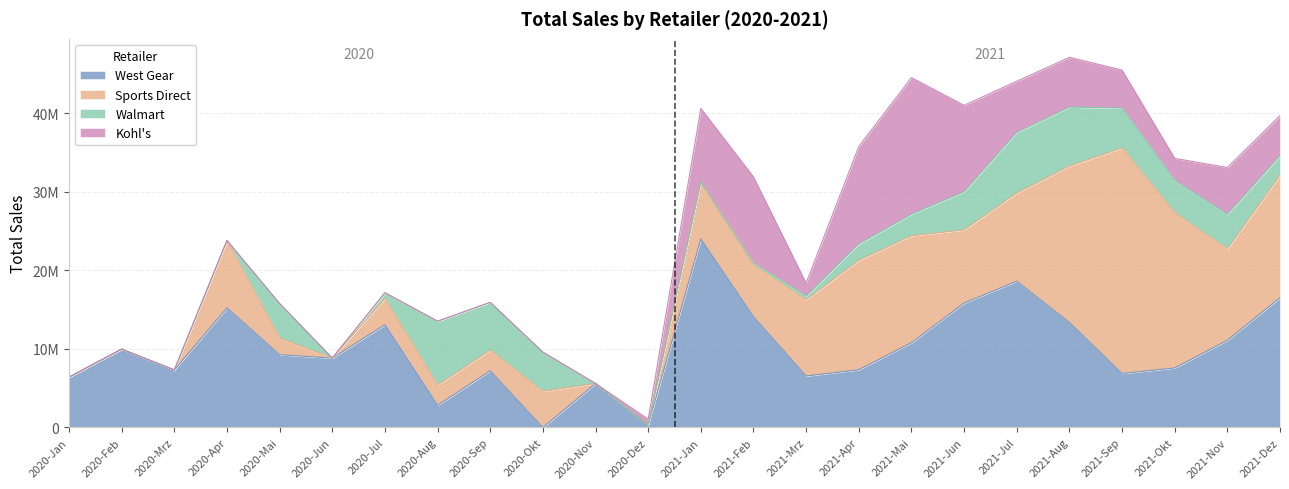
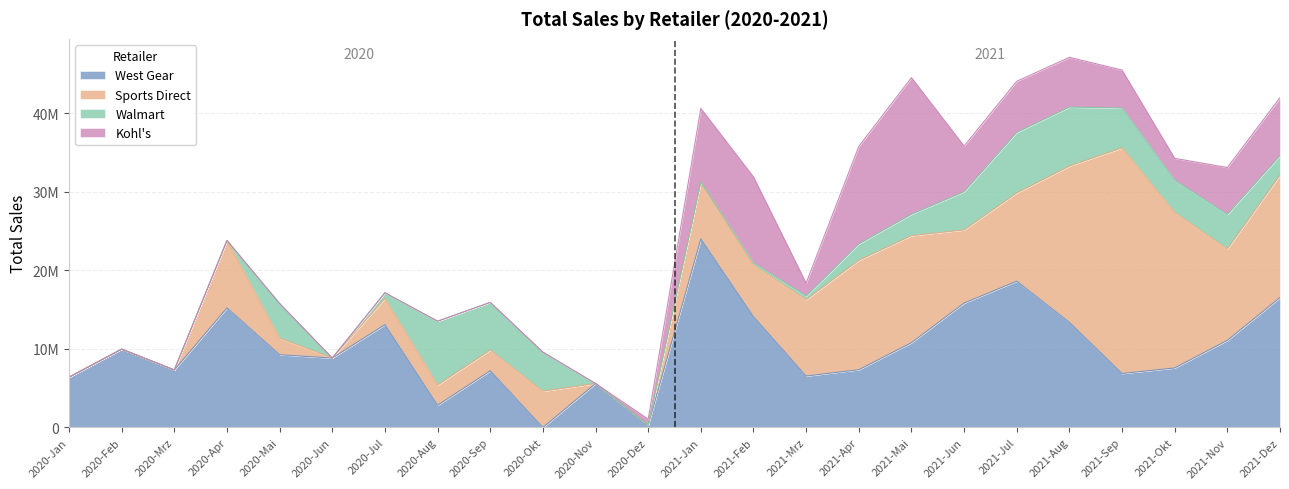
Kohl's, 2021-Jun: 11000000 -> 6000000
Kohl's, 2021-Dez: 5000000 -> 7000000
